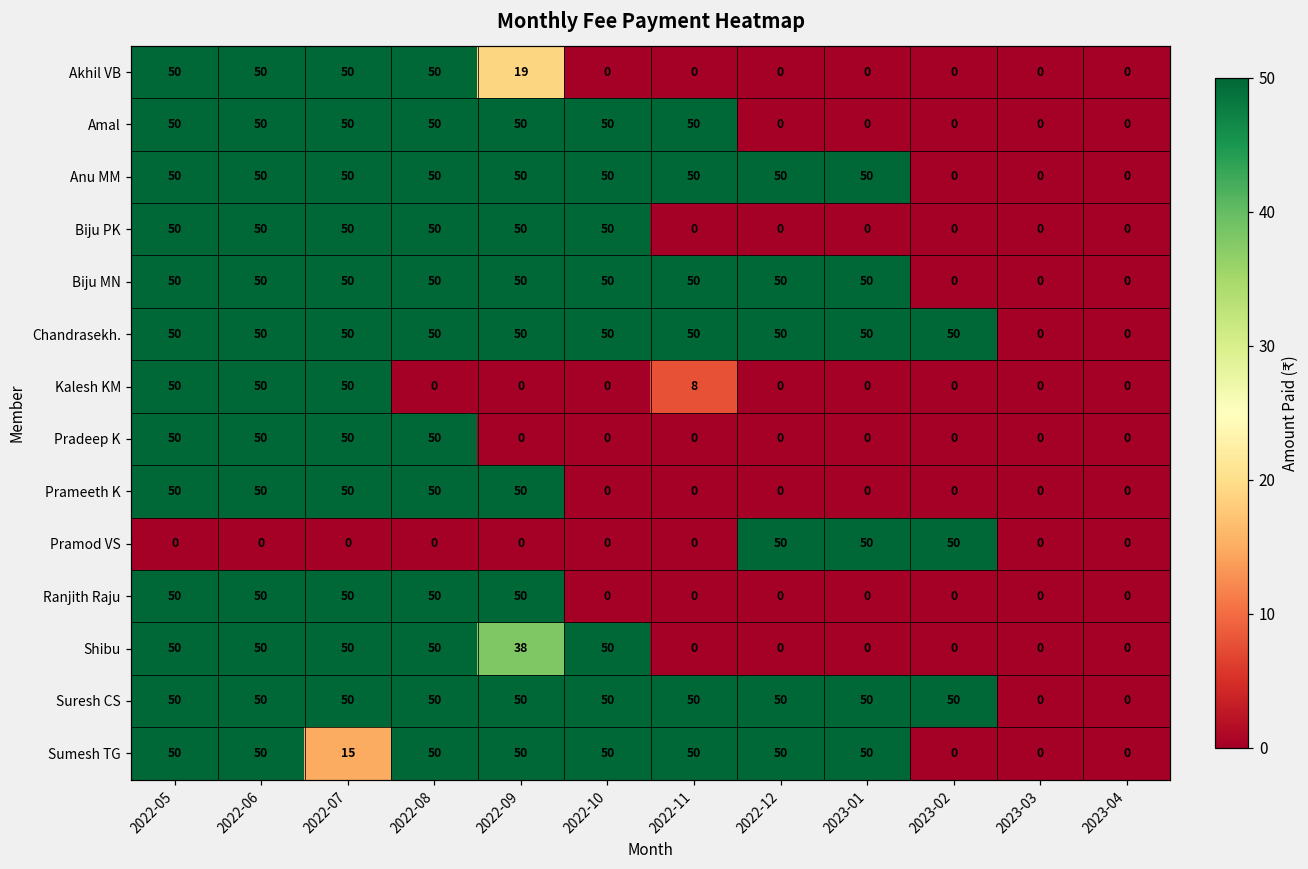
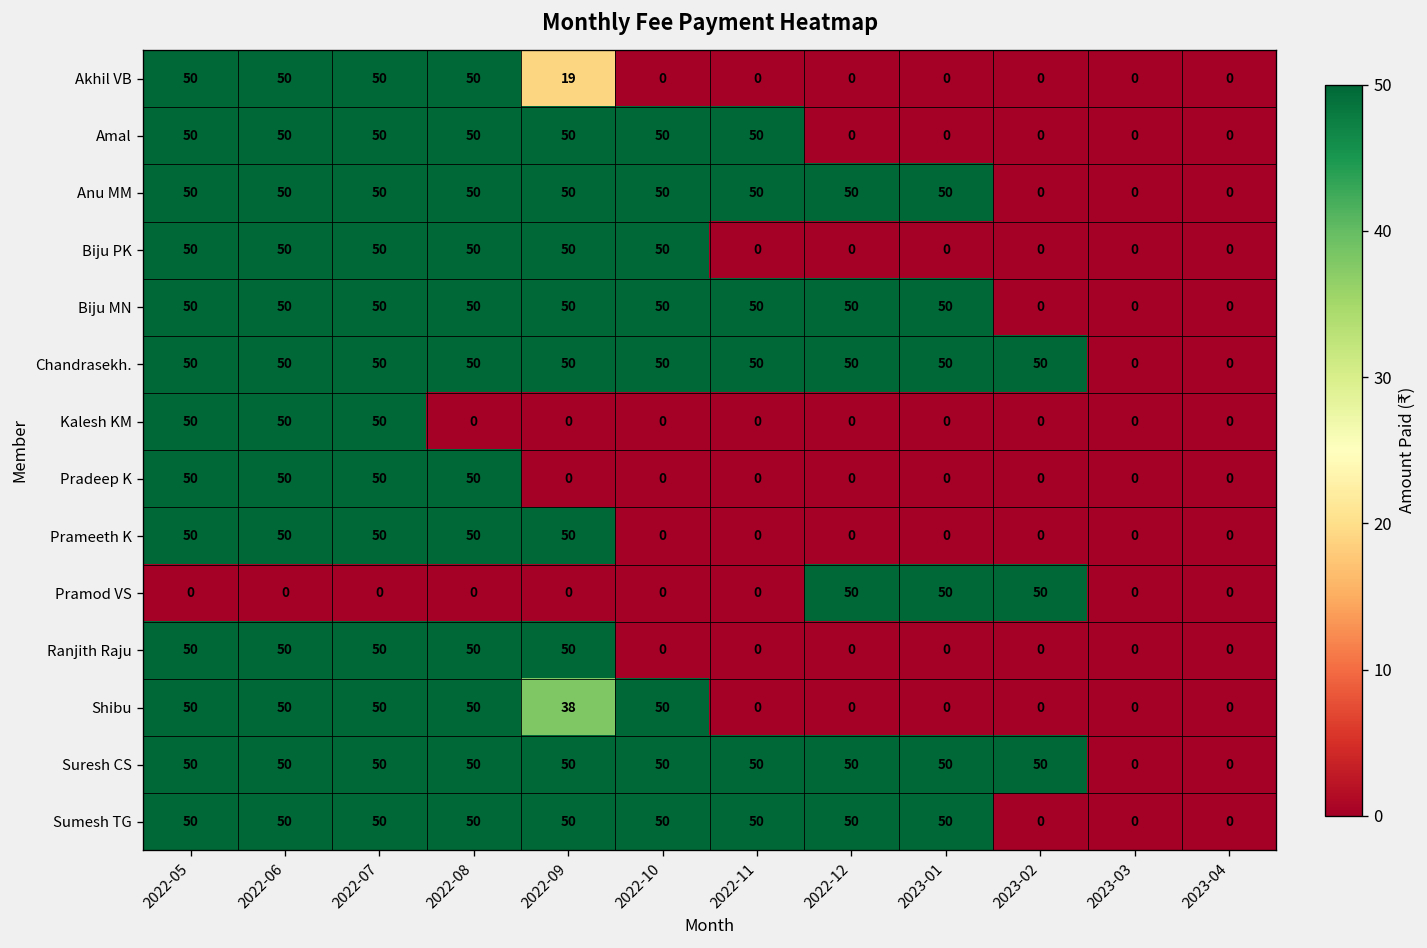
Kalesh KM, 2022-11: 8 -> 0
Sumesh TG, 2022-07: 15 -> 50
